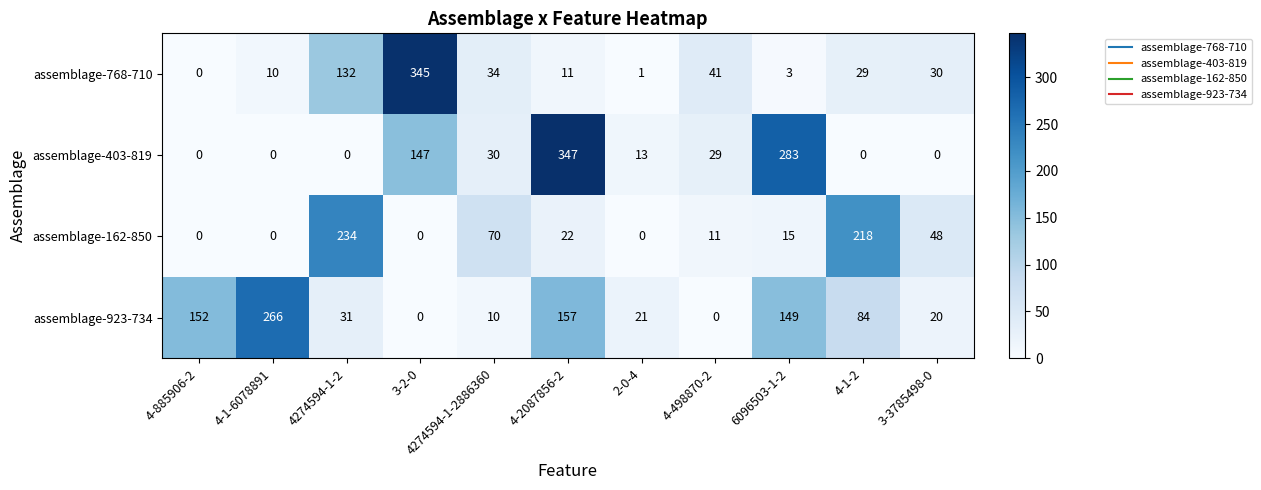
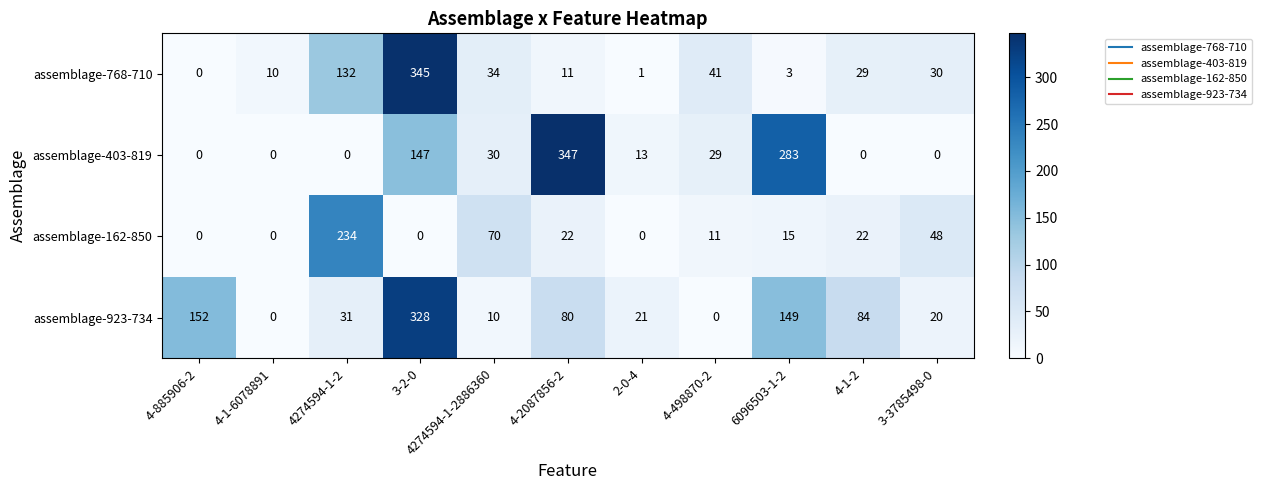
assemblage-162-850, 4-1-2: 218 -> 22
assemblage-923-734, 4-1-6078891: 266 -> 0
assemblage-923-734, 3-2-0: 0 -> 328
assemblage-923-734, 4-2087856-2: 157 -> 80
